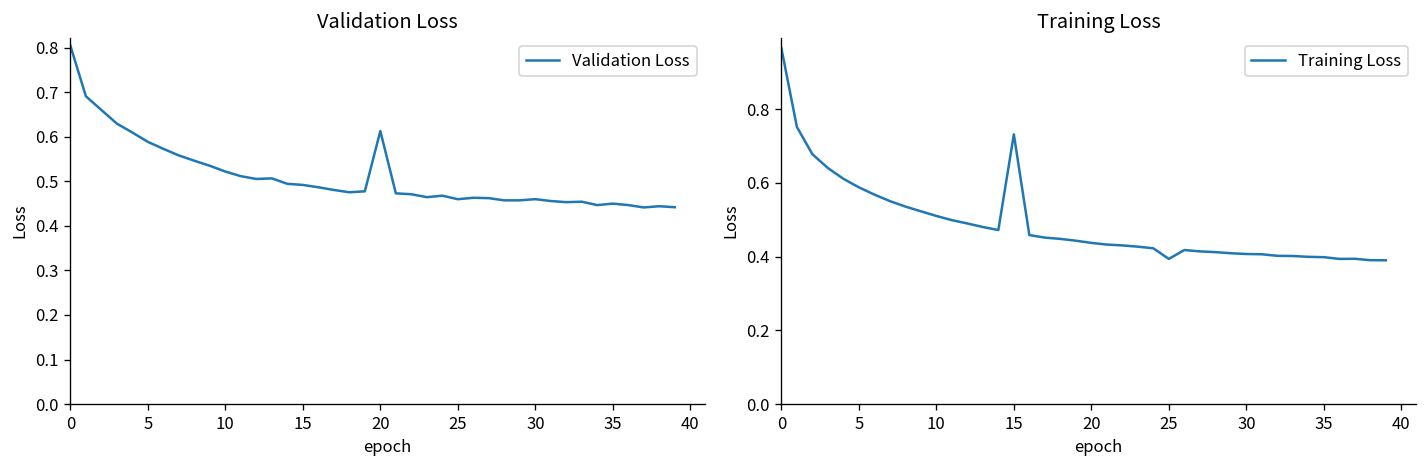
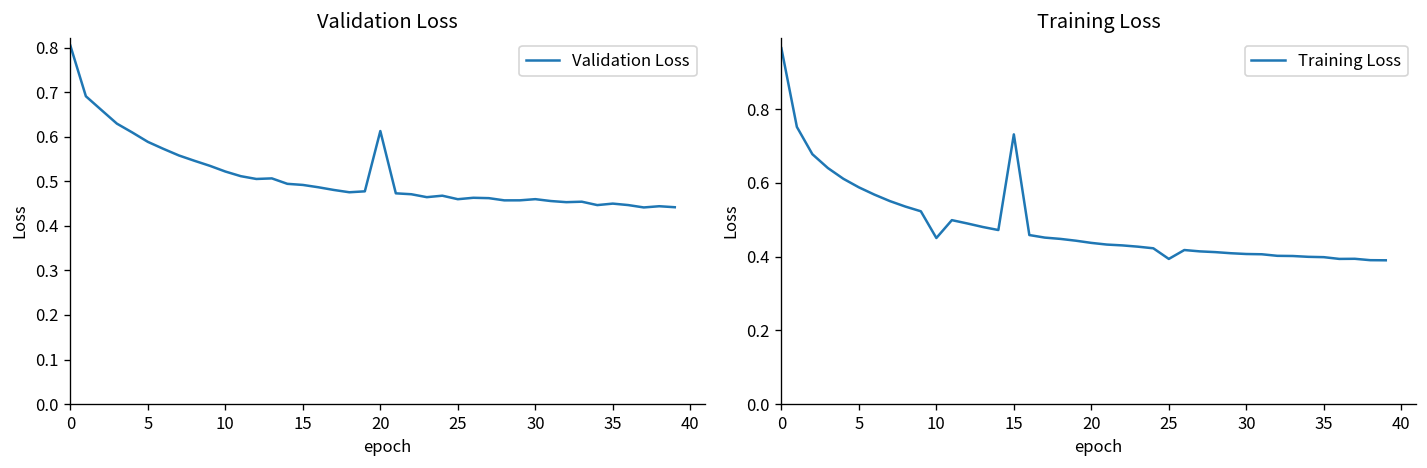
Training Loss, 10: 0.51 -> 0.45
